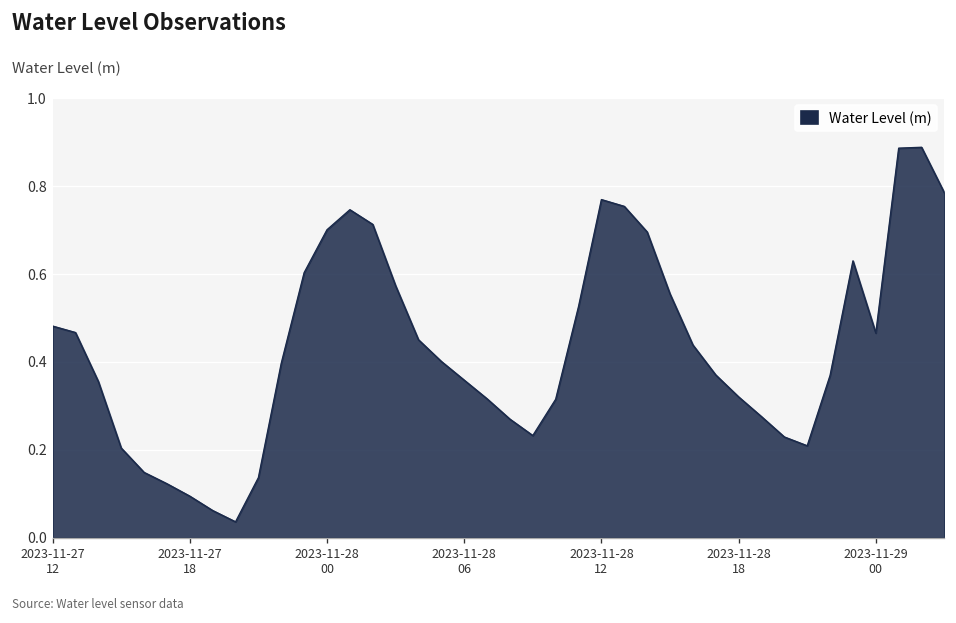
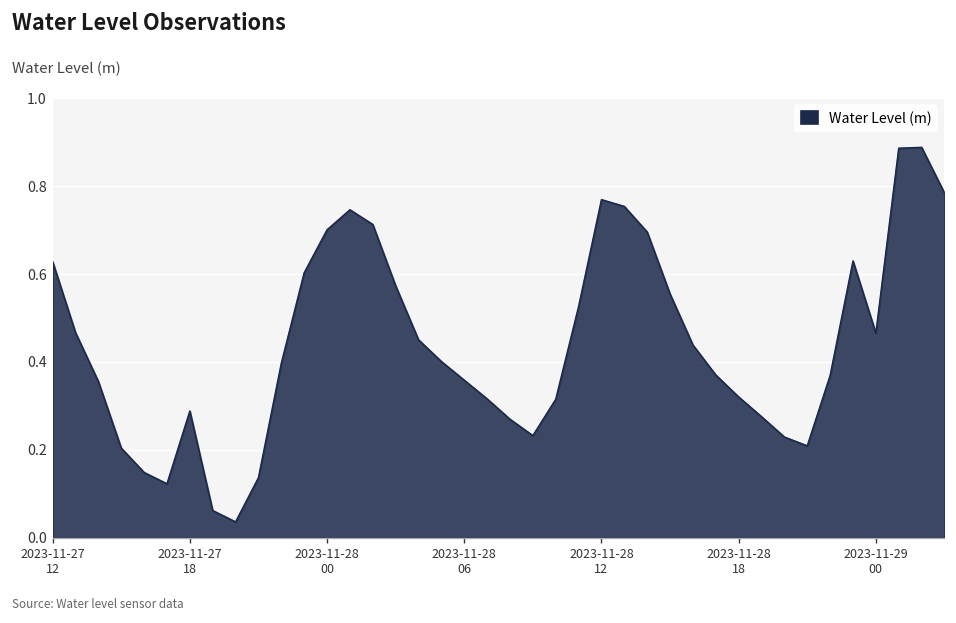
2023-11-27 12: 0.48 -> 0.63
2023-11-27 18: 0.09 -> 0.29
